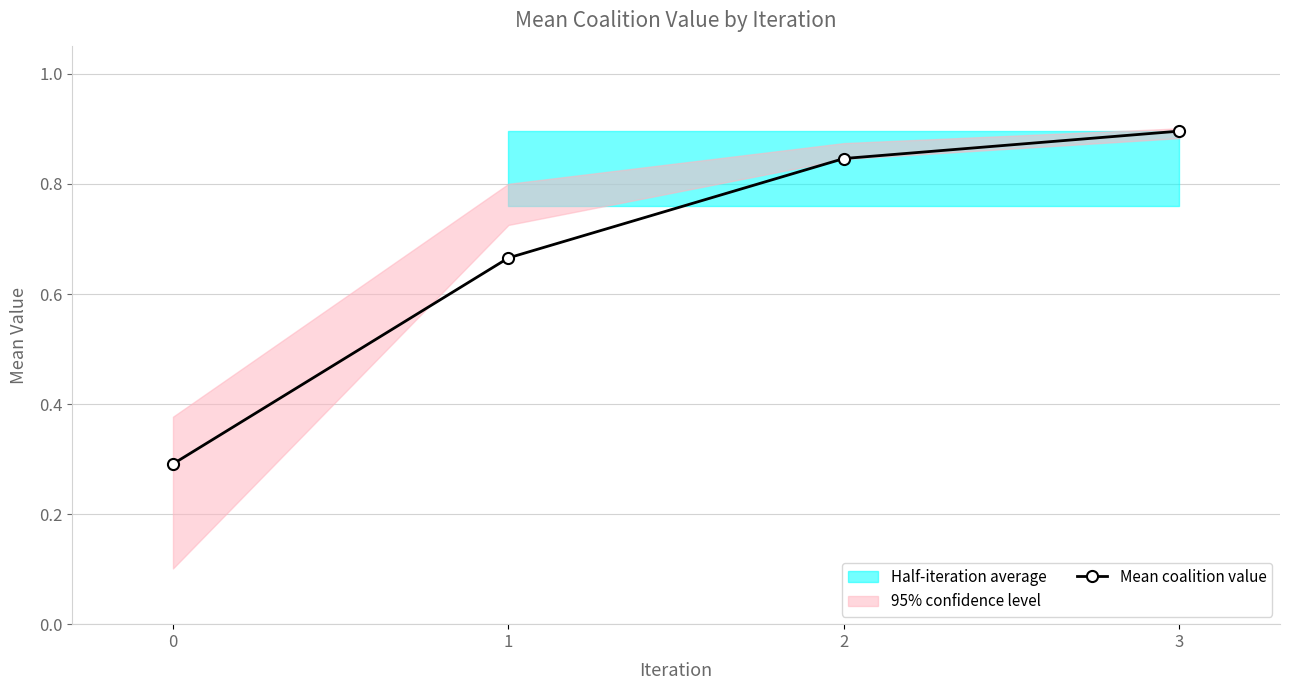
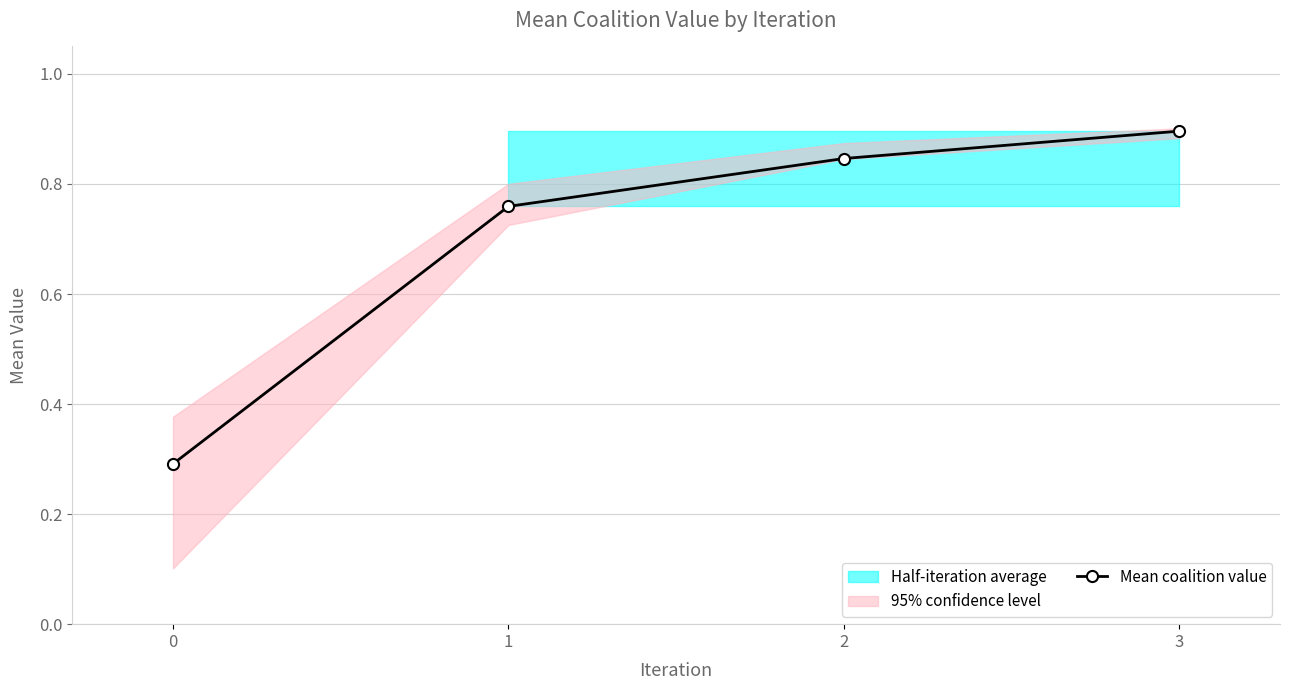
Mean coalition value, 1: 0.67 -> 0.76
